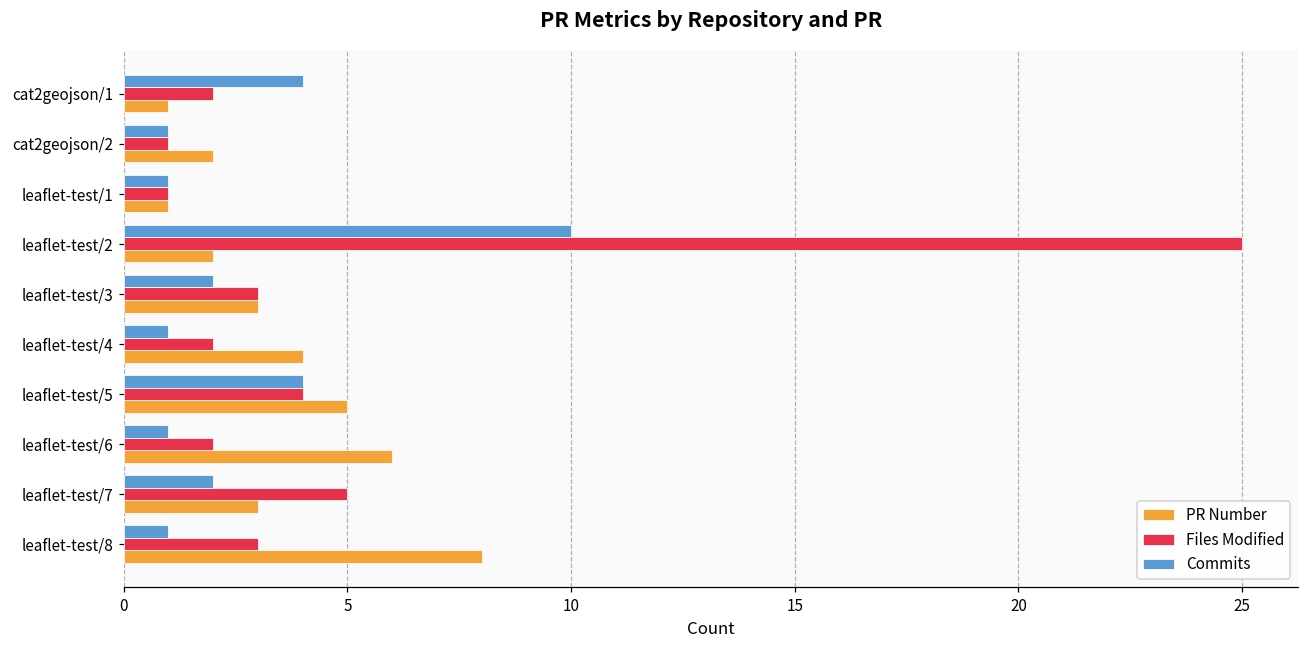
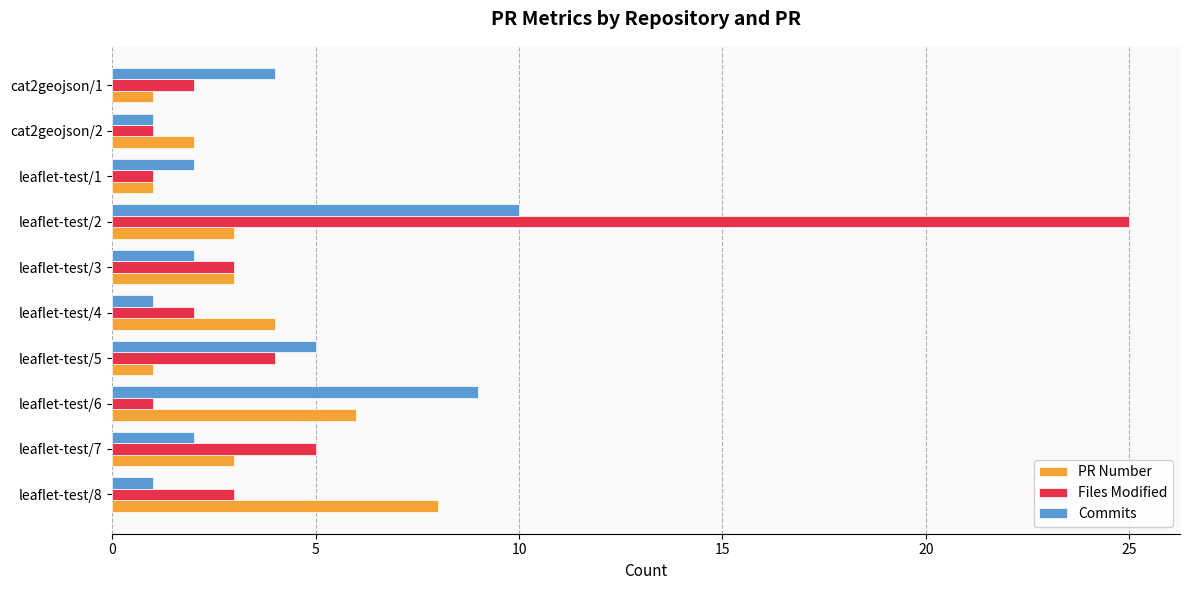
Commits, leaflet-test/1: 1 -> 2
PR Number, leaflet-test/2: 2 -> 3
Commits, leaflet-test/5: 4 -> 5
PR Number, leaflet-test/5: 5 -> 1
Commits, leaflet-test/6: 1 -> 9
Files Modified, leaflet-test/6: 2 -> 1
